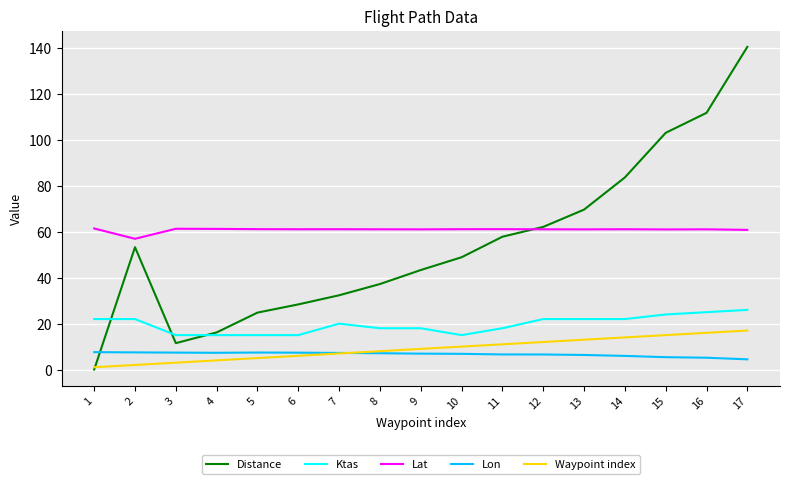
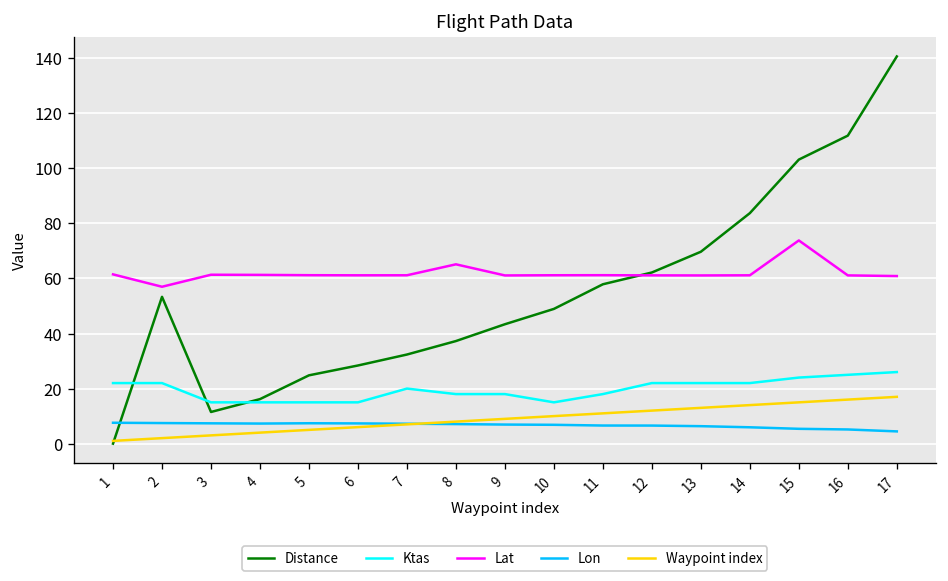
Lat, 8: 61 -> 65
Lat, 15: 61 -> 74
